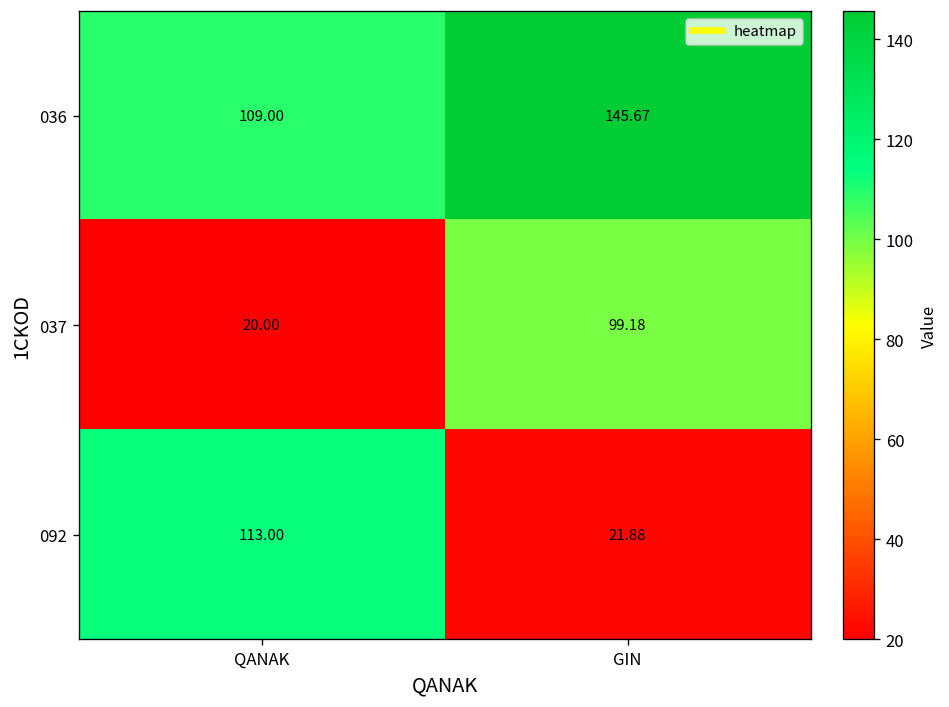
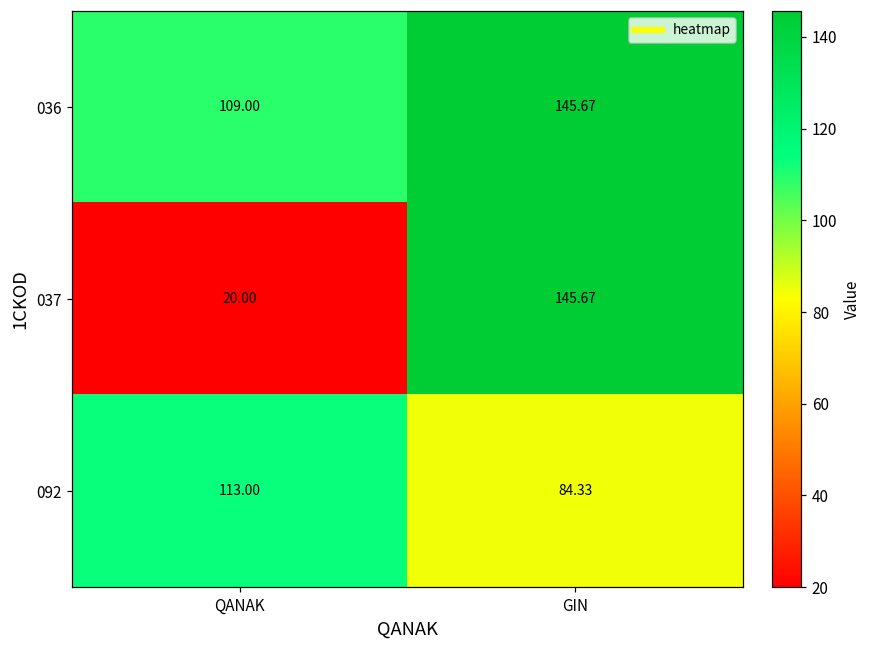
037, GIN: 99.18 -> 145.67
092, GIN: 21.88 -> 84.33
